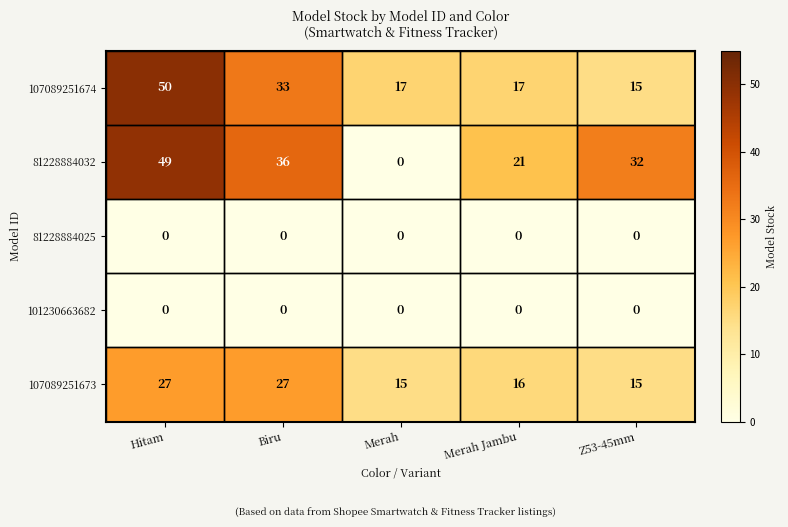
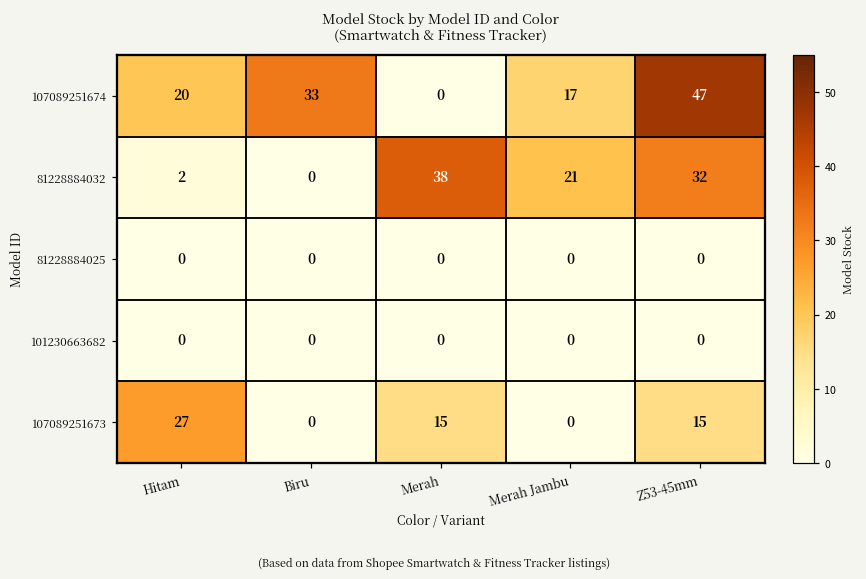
107089251674, Hitam: 50 -> 20
107089251674, Merah: 17 -> 0
107089251674, Z53-45mm: 15 -> 47
81228884032, Hitam: 49 -> 2
81228884032, Biru: 36 -> 0
81228884032, Merah: 0 -> 38
107089251673, Biru: 27 -> 0
107089251673, Merah Jambu: 16 -> 0
